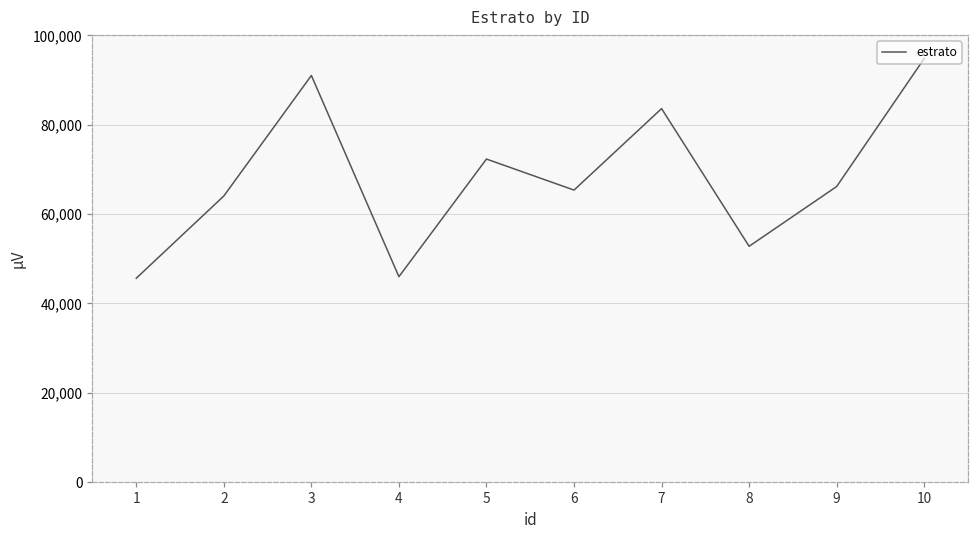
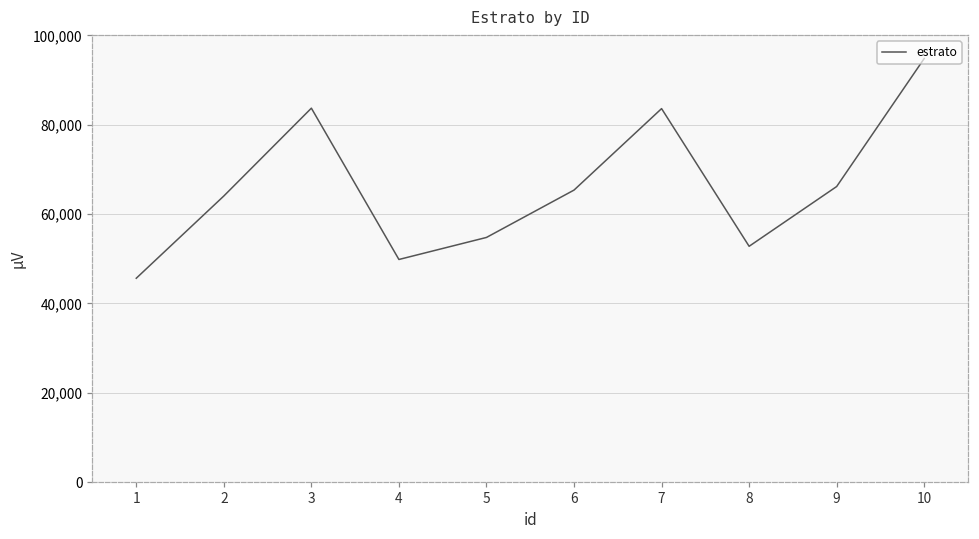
3: 91,000 -> 84,000
4: 46,000 -> 50,000
5: 72,000 -> 55,000
